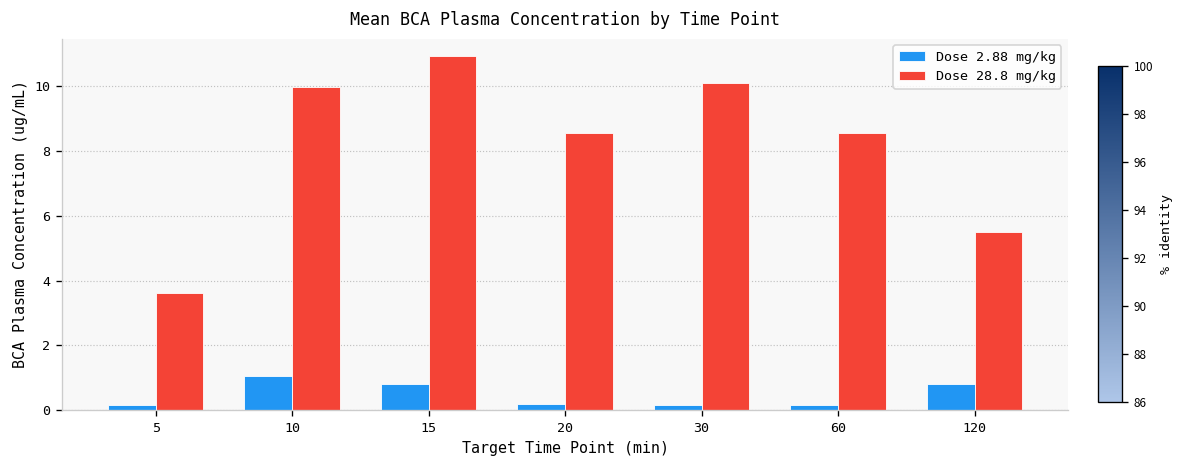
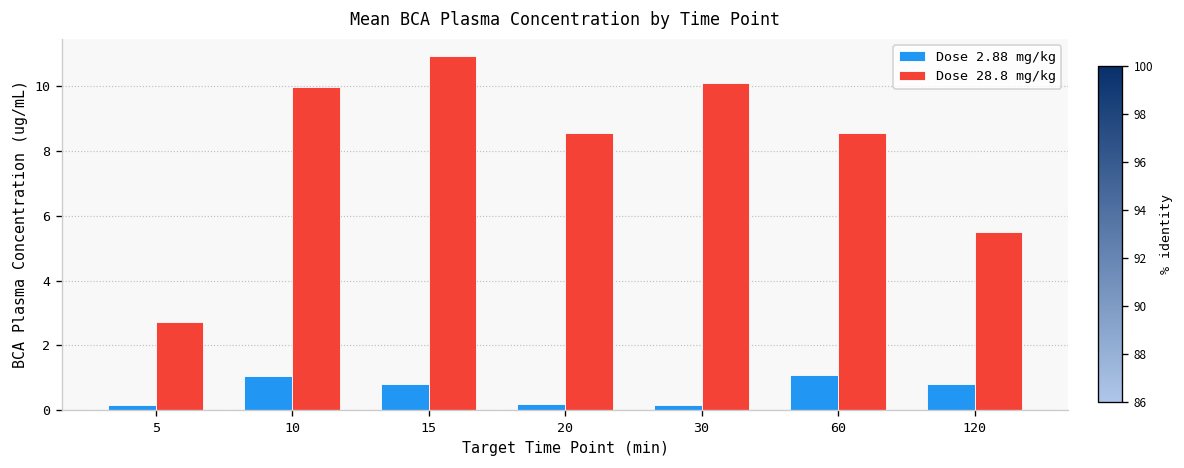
Dose 28.8 mg/kg, 5: 3.6 -> 2.7
Dose 2.88 mg/kg, 60: 0.2 -> 1.1
